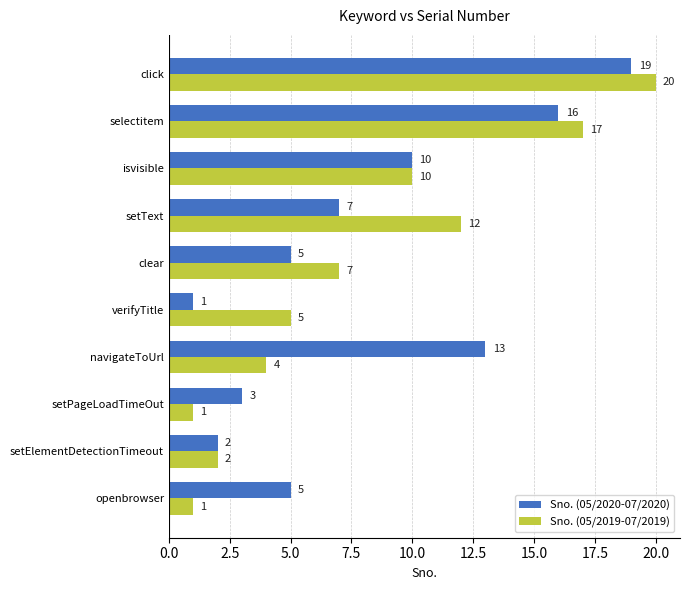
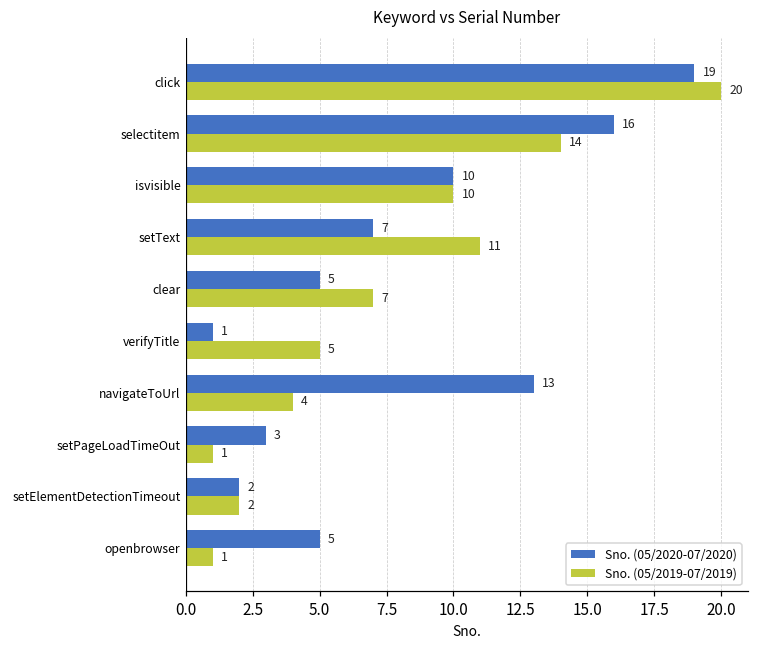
Sno. (05/2019-07/2019), selectitem: 17 -> 14
Sno. (05/2019-07/2019), setText: 12 -> 11
